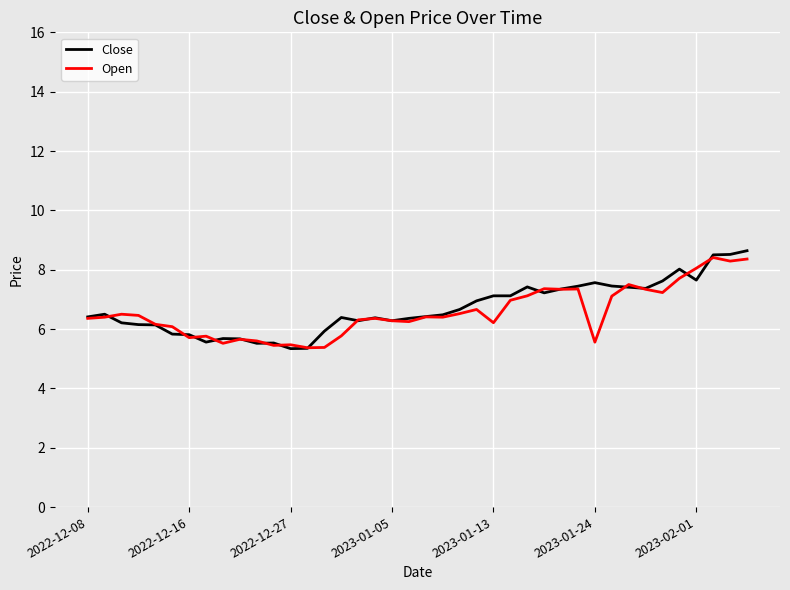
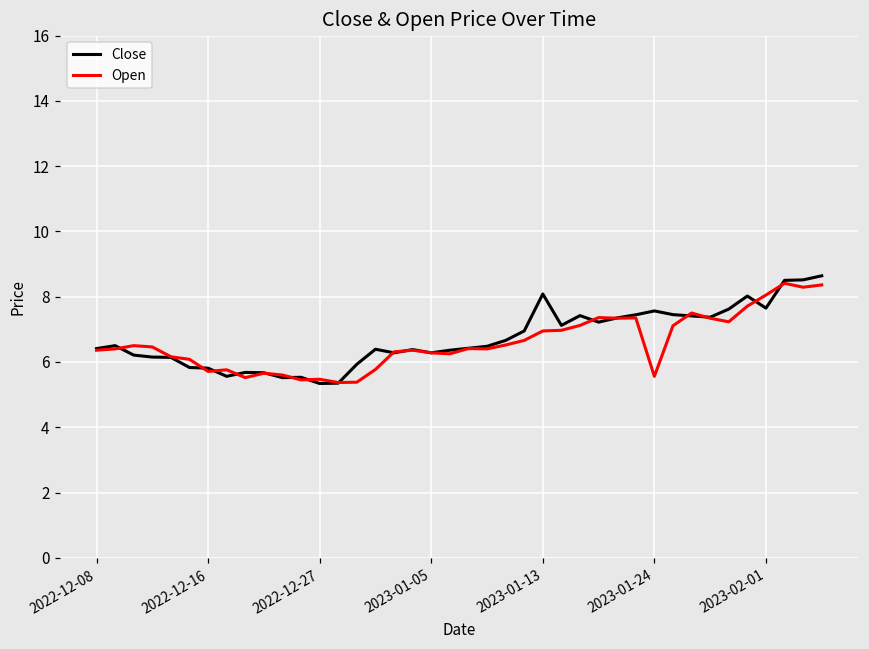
Close, 2023-01-13: 7.1 -> 8.1
Open, 2023-01-13: 6.2 -> 6.9
